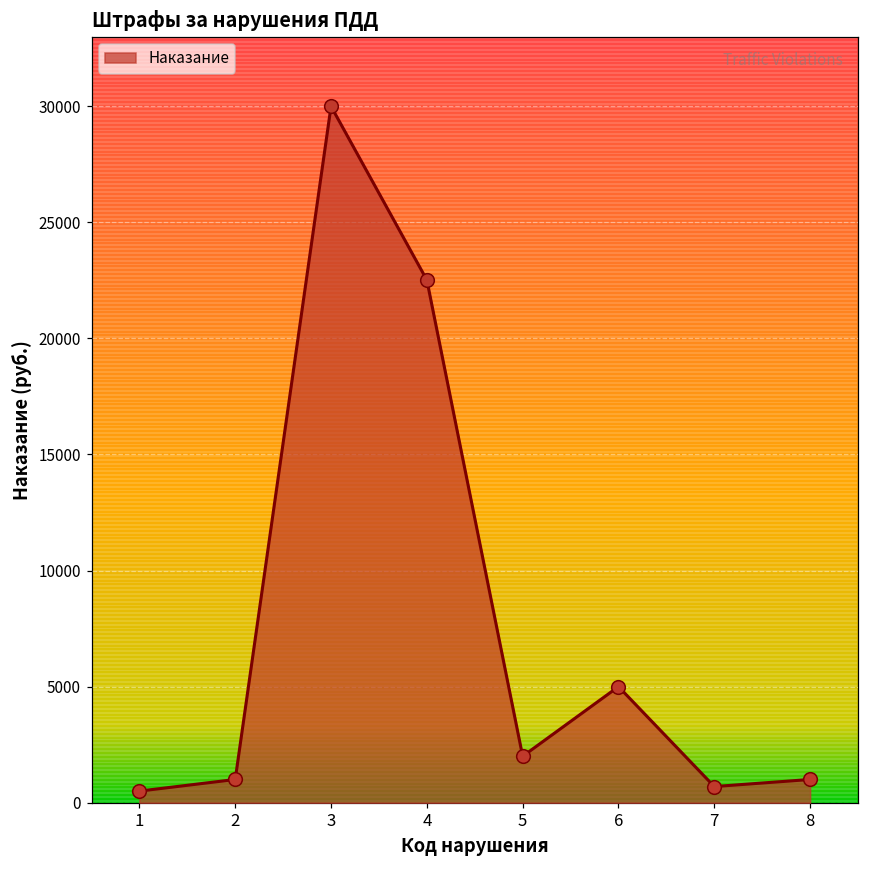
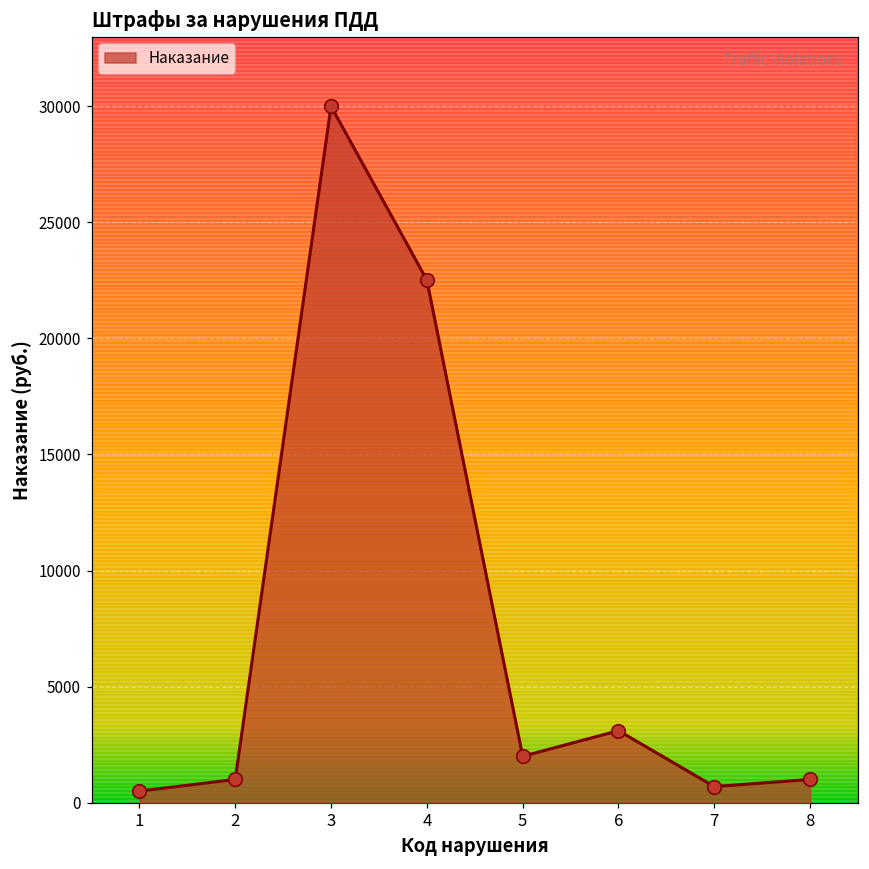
6: 5000 -> 3100
